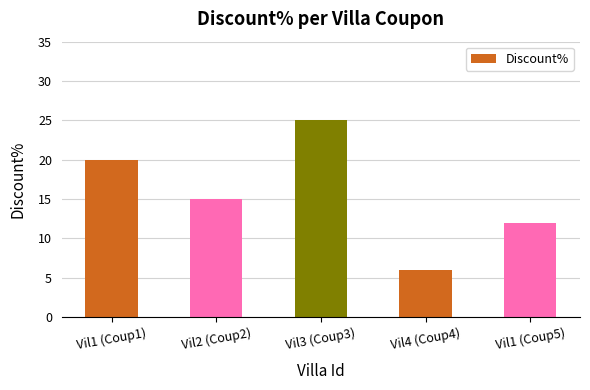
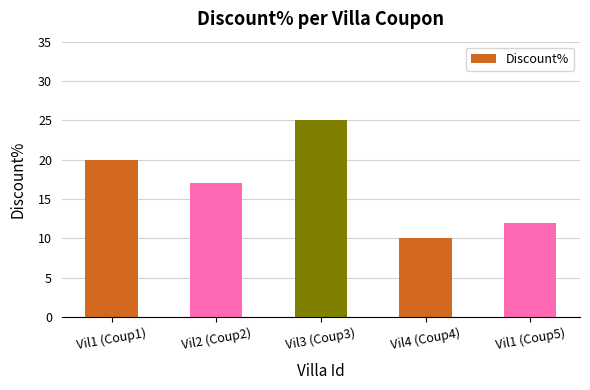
Vil2 (Coup2): 15 -> 17
Vil4 (Coup4): 6 -> 10
